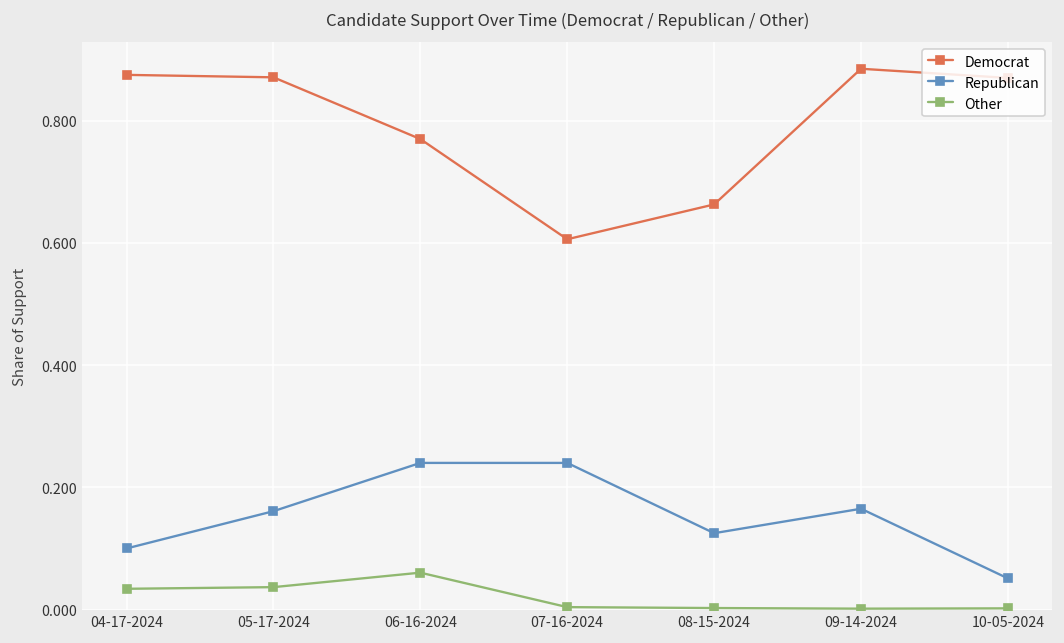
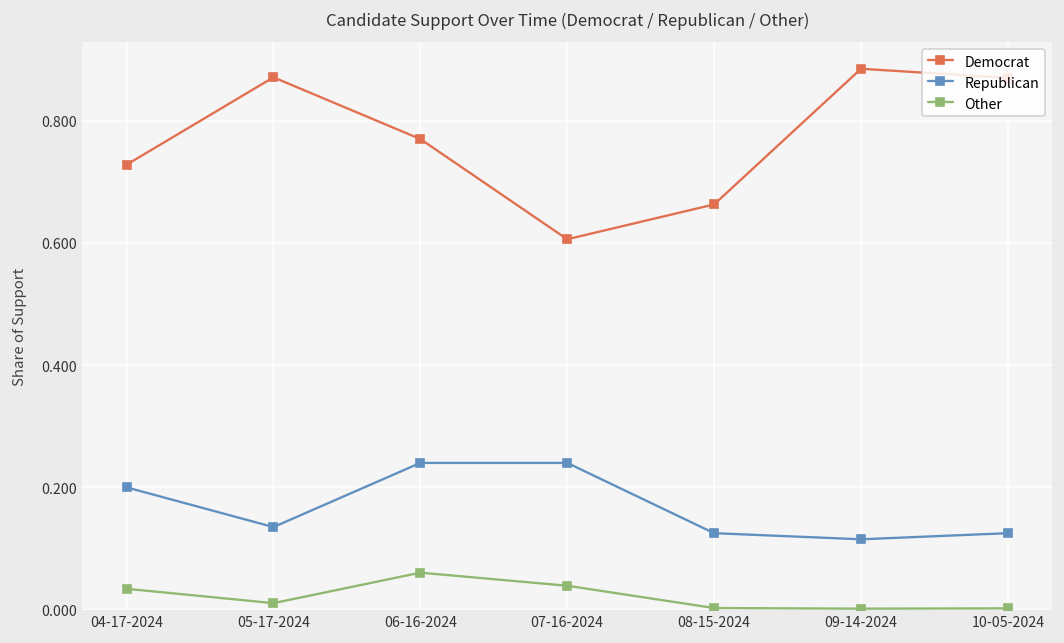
Democrat, 04-17-2024: 0.88 -> 0.73
Republican, 04-17-2024: 0.1 -> 0.2
Republican, 05-17-2024: 0.16 -> 0.14
Other, 05-17-2024: 0.04 -> 0.01
Other, 07-16-2024: 0.00 -> 0.04
Republican, 09-14-2024: 0.17 -> 0.12
Republican, 10-05-2024: 0.05 -> 0.13
